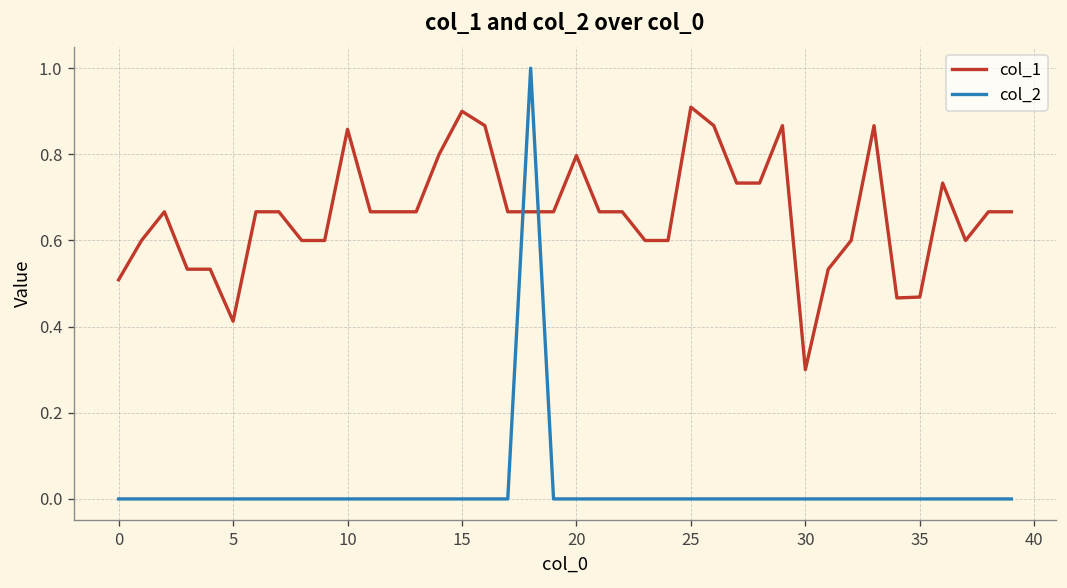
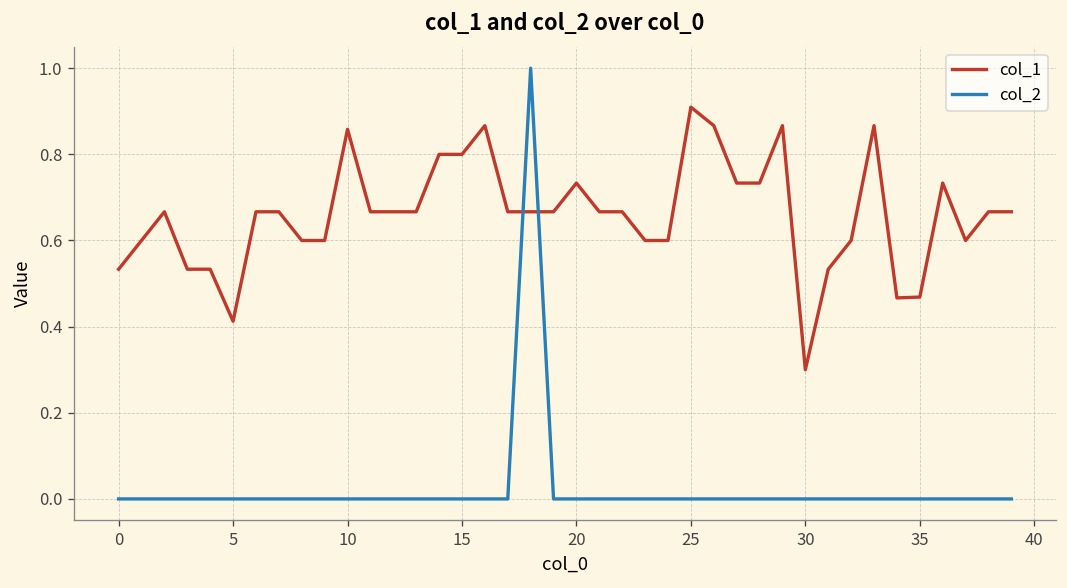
col_1, 0: 0.51 -> 0.53
col_1, 15: 0.9 -> 0.8
col_1, 20: 0.80 -> 0.73
